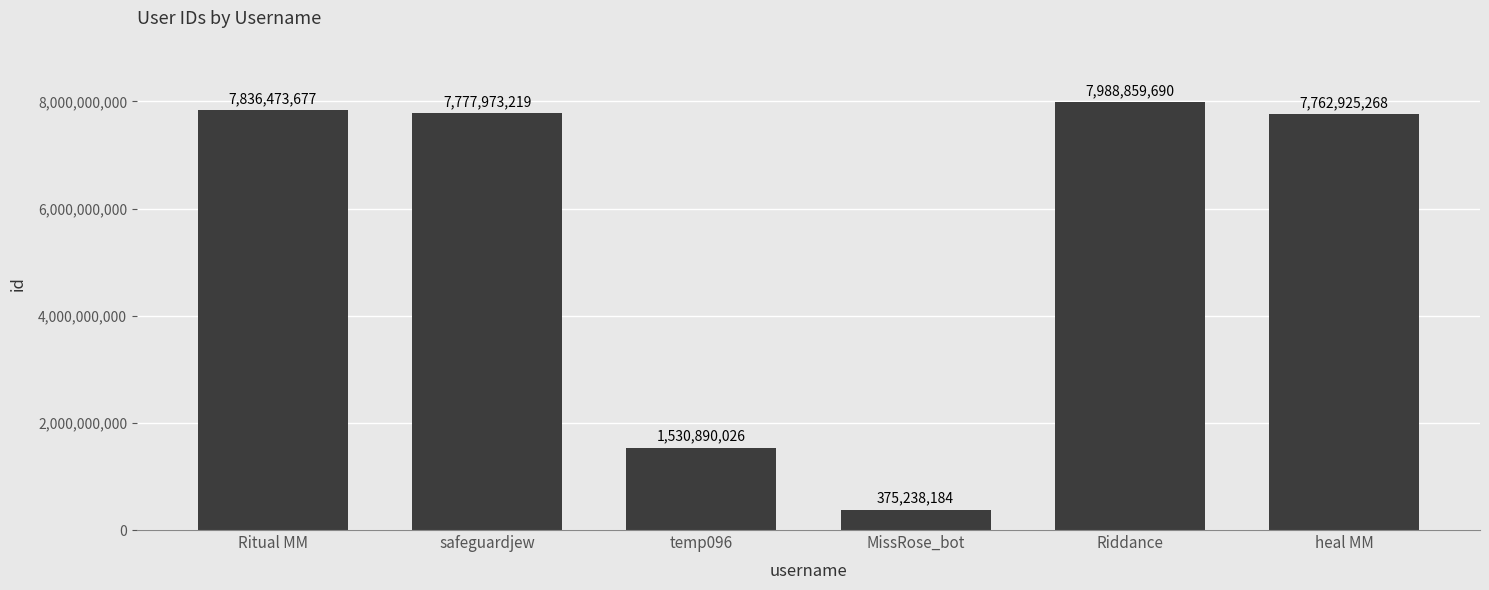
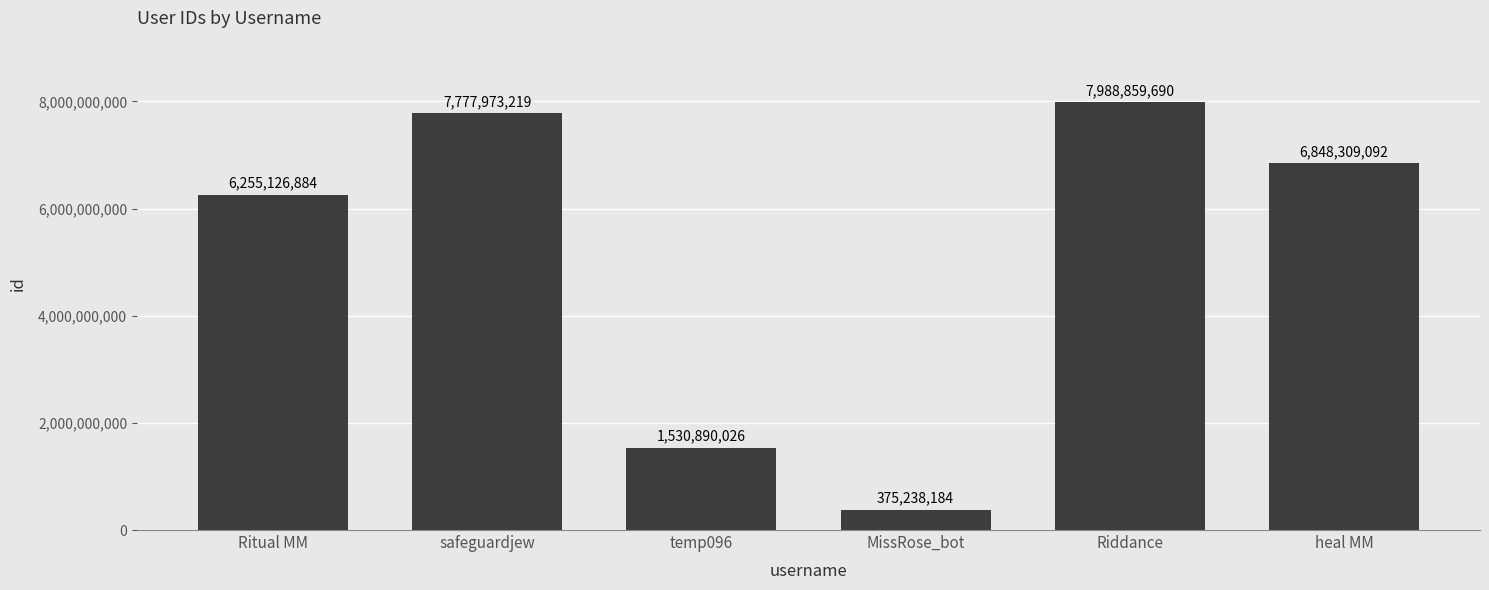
Ritual MM: 7,836,473,677 -> 6,255,126,884
heal MM: 7,762,925,268 -> 6,848,309,092
